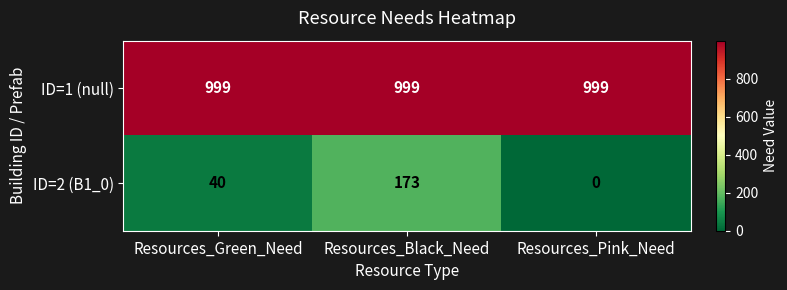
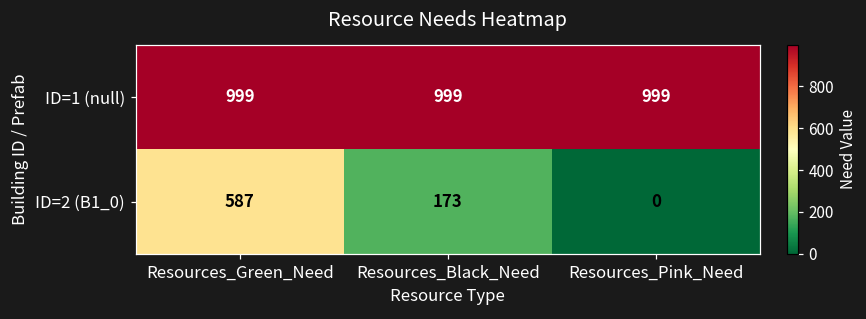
ID=2 (B1_0), Resources_Green_Need: 40 -> 587
